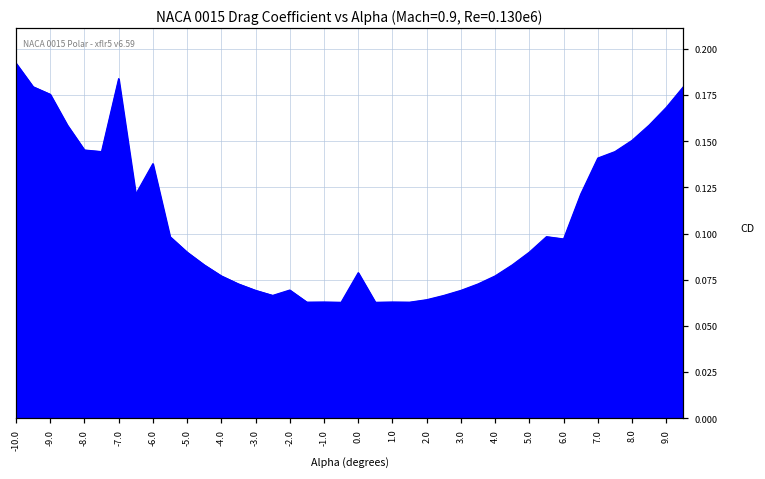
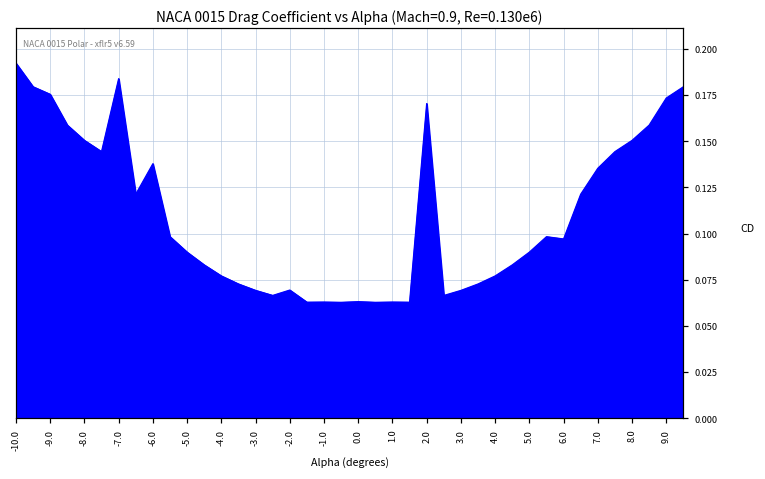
-8.0: 0.145 -> 0.150
0.0: 0.079 -> 0.063
2.0: 0.064 -> 0.170
7.0: 0.141 -> 0.135
9.0: 0.168 -> 0.173
